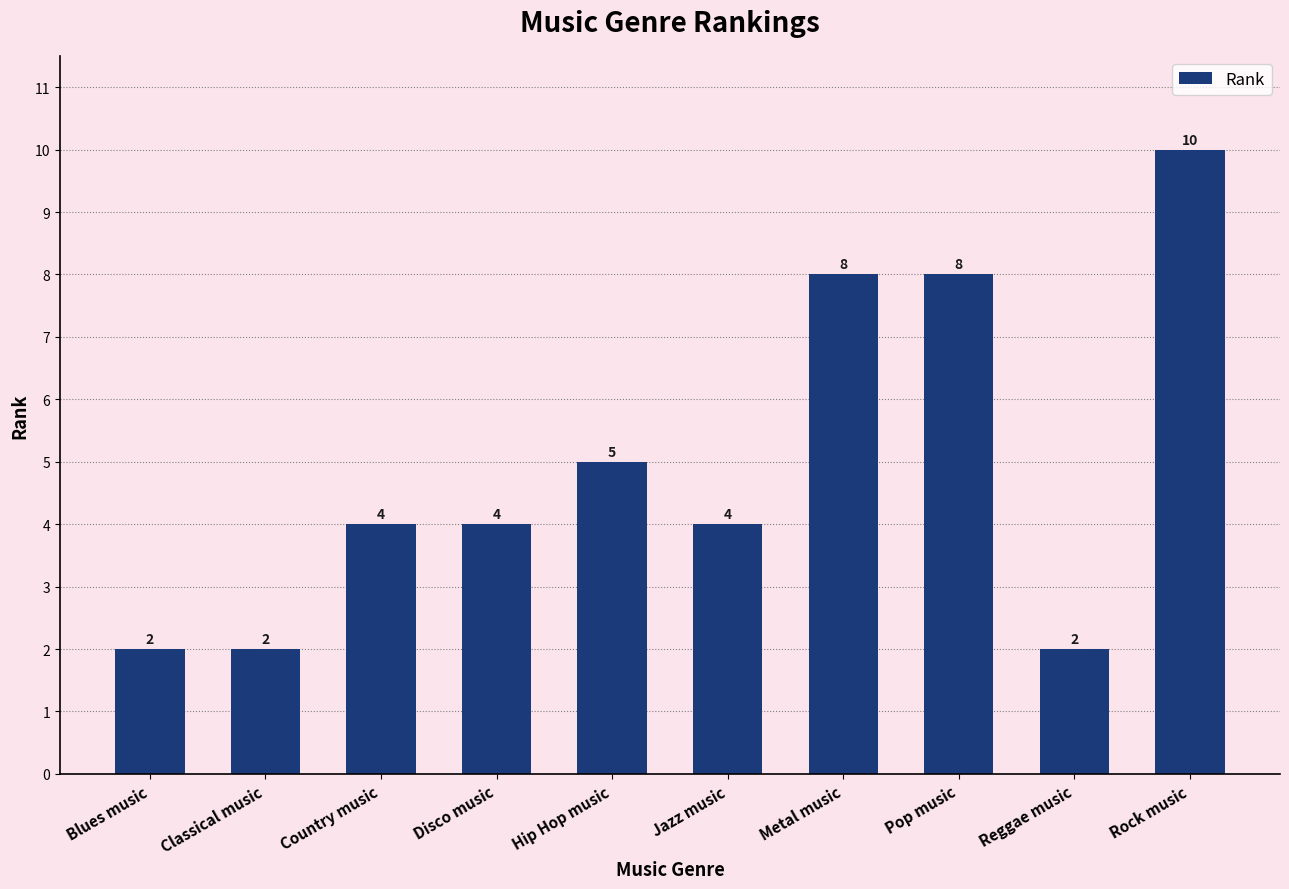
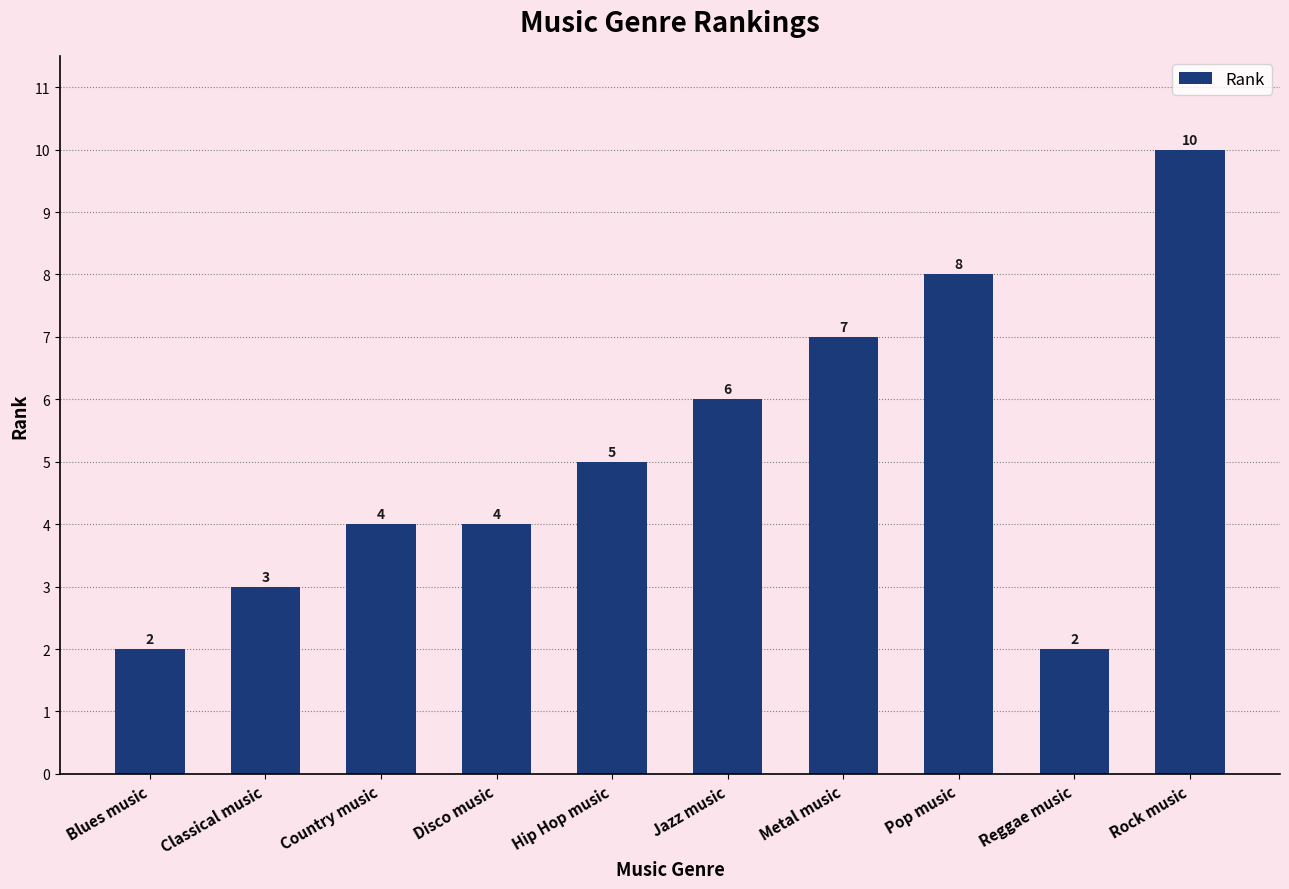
Classical music: 2 -> 3
Jazz music: 4 -> 6
Metal music: 8 -> 7
